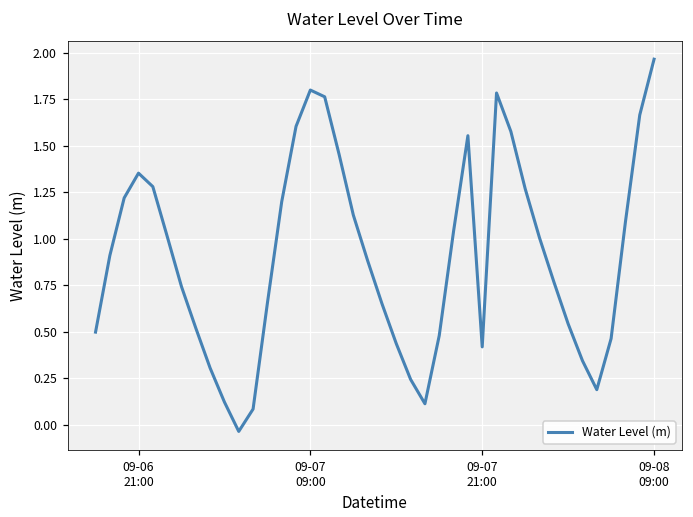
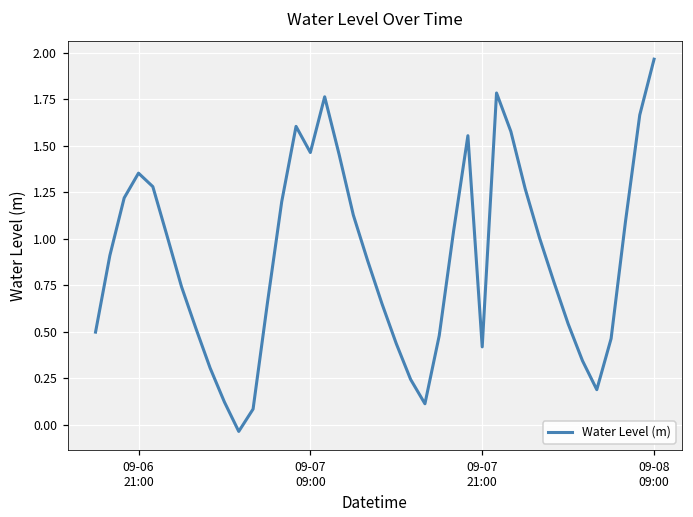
09-07 09:00: 1.80 -> 1.46
